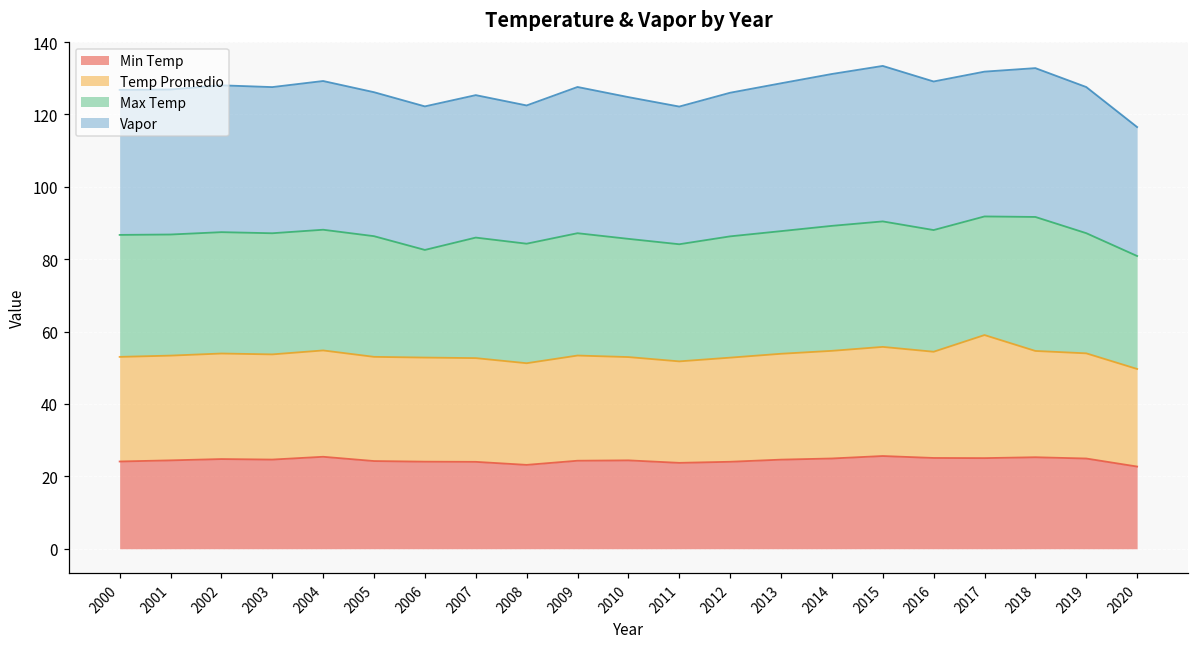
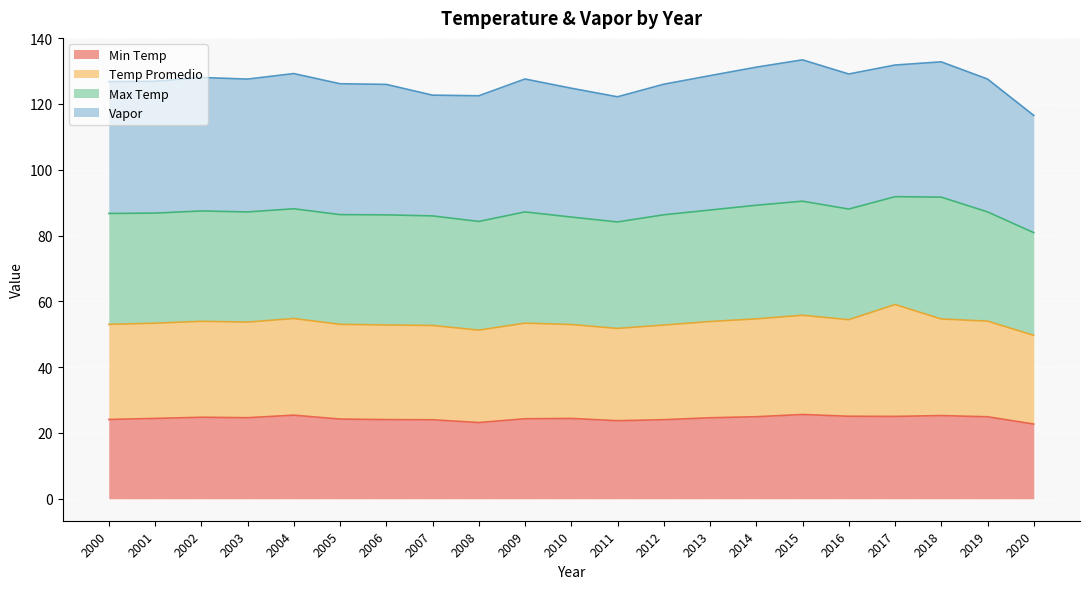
Max Temp, 2006: 30 -> 33
Vapor, 2007: 39 -> 37
